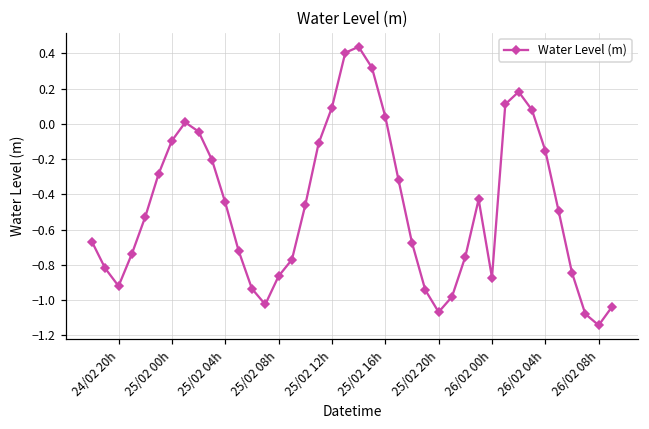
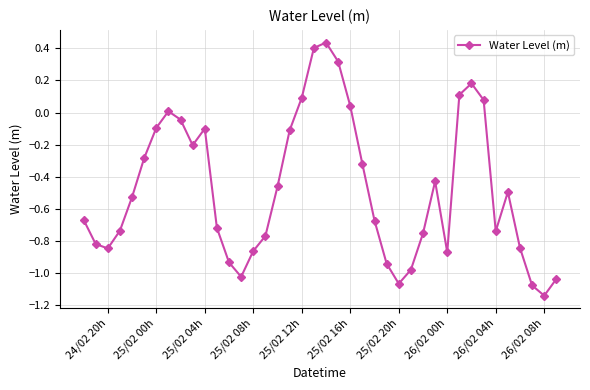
24/02 20h: -0.92 -> -0.85
25/02 04h: -0.45 -> -0.10
26/02 04h: -0.15 -> -0.74
